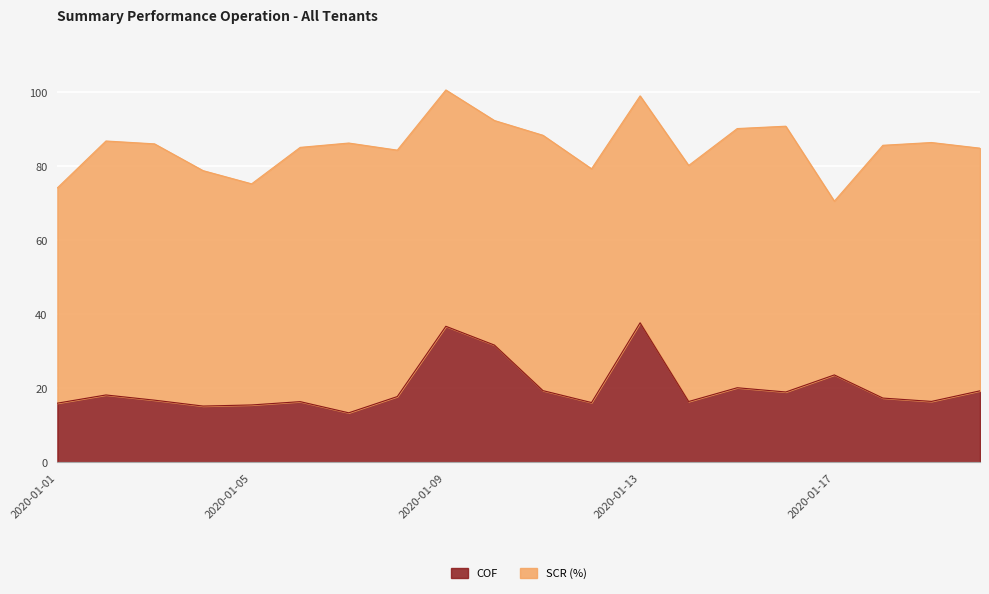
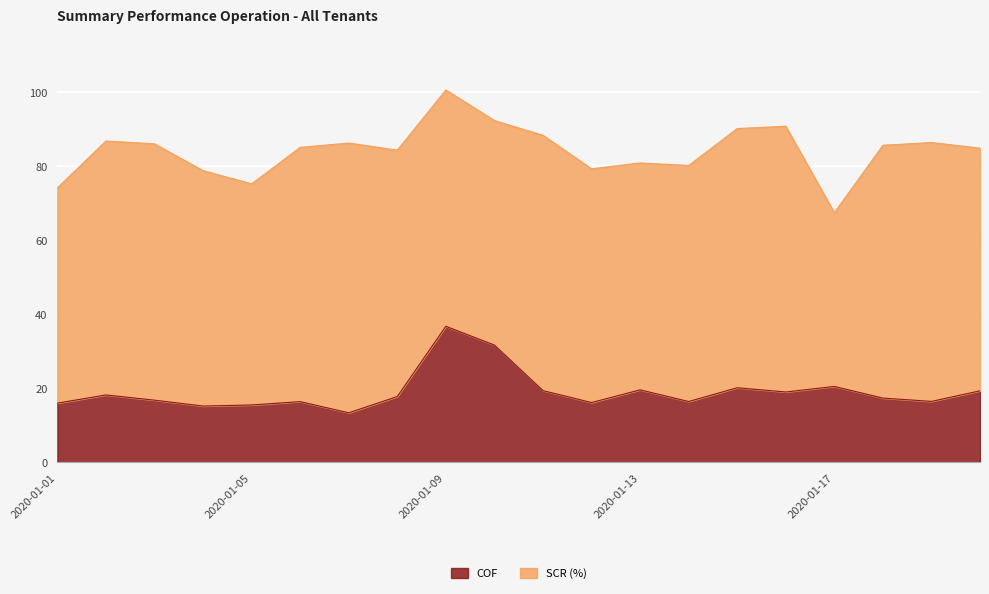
COF, 2020-01-13: 38 -> 20
COF, 2020-01-17: 24 -> 20
